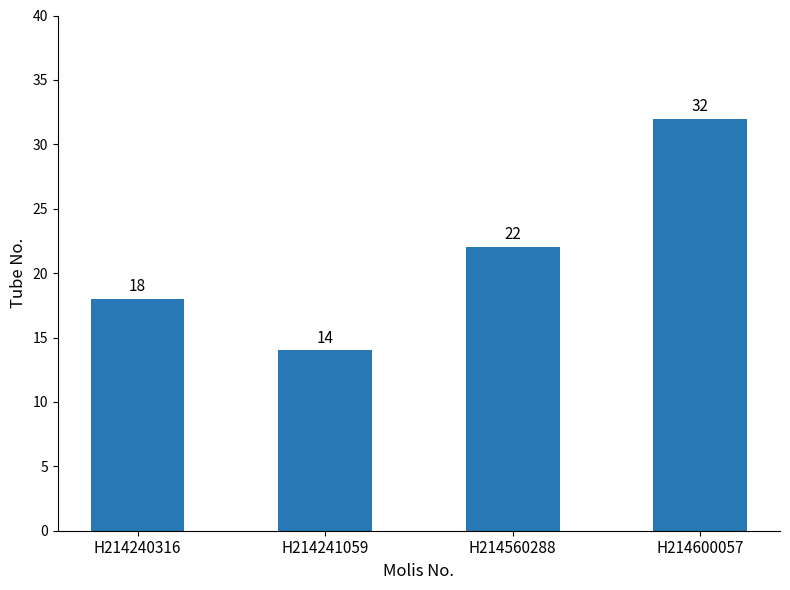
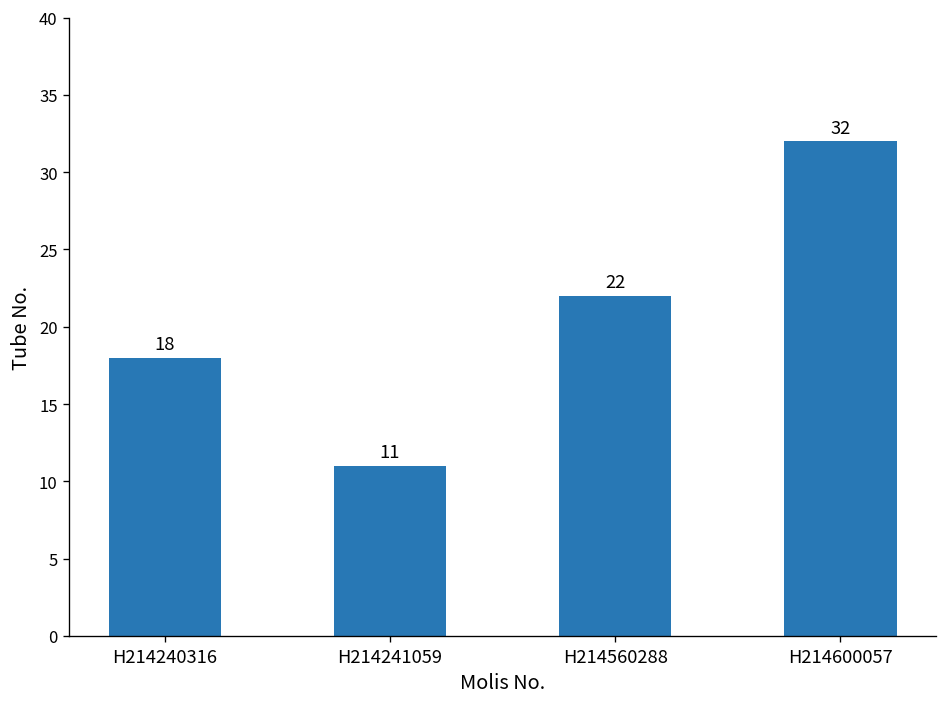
H214241059: 14 -> 11
